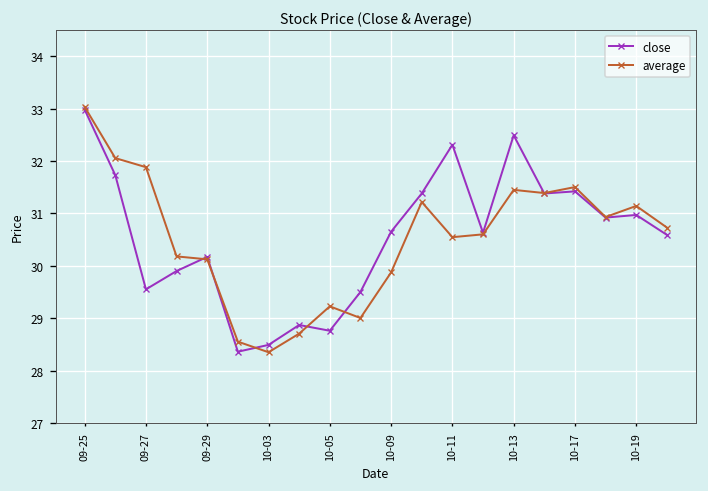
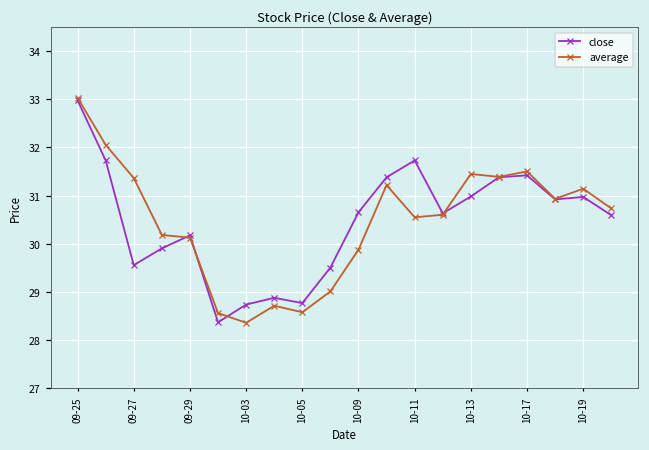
average, 09-27: 31.9 -> 31.4
close, 10-03: 28.5 -> 28.7
average, 10-05: 29.2 -> 28.6
close, 10-11: 32.3 -> 31.7
close, 10-13: 32.5 -> 31.0
